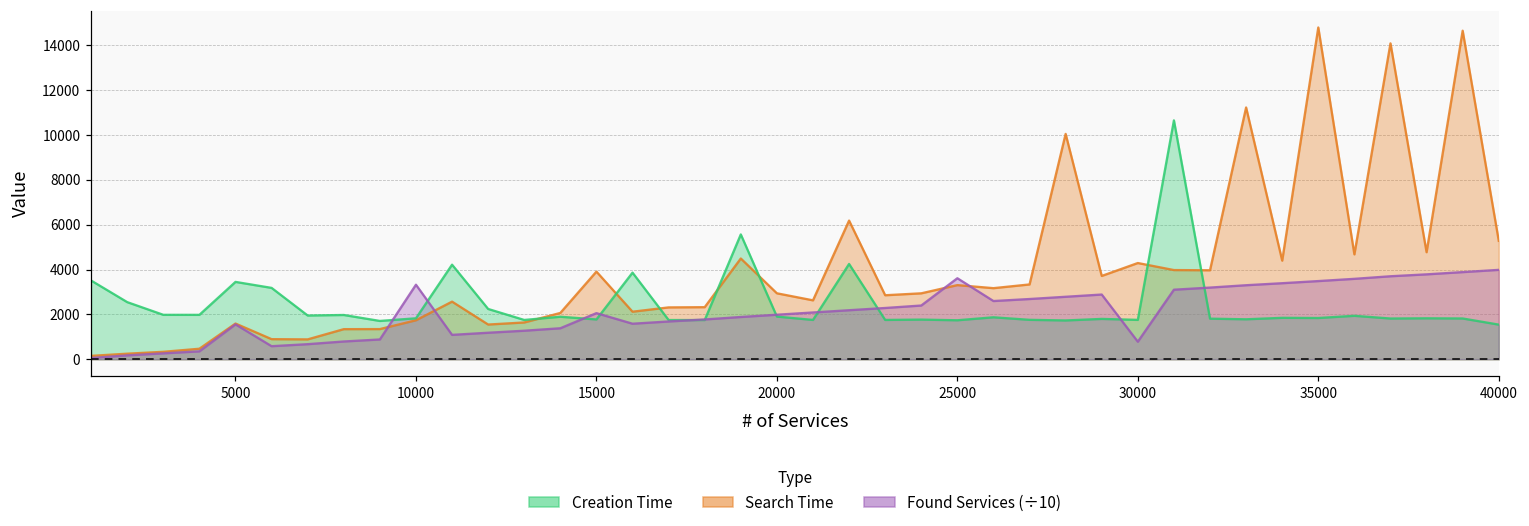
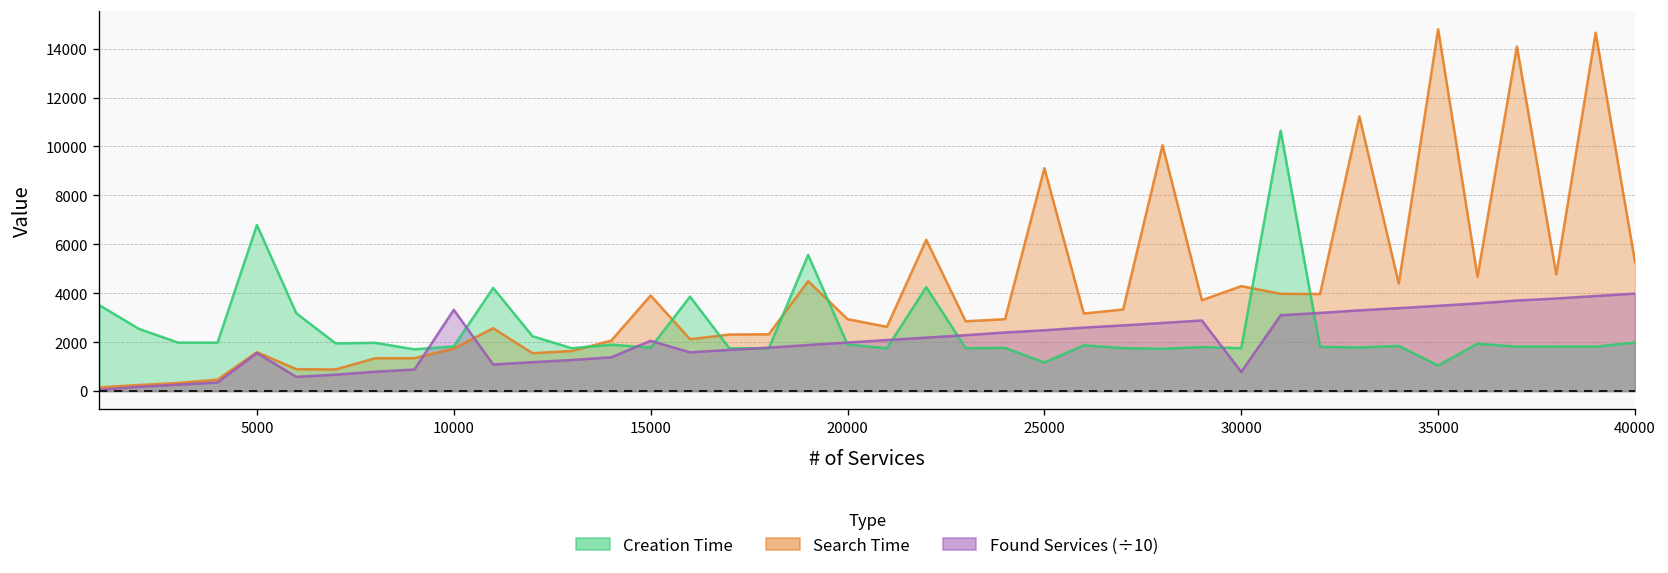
Creation Time, 5000: 3400 -> 6800
Search Time, 25000: 3300 -> 9100
Creation Time, 25000: 1700 -> 1200
Found Services (÷10), 25000: 3600 -> 2500
Creation Time, 35000: 1800 -> 1000
Creation Time, 40000: 1500 -> 2000
